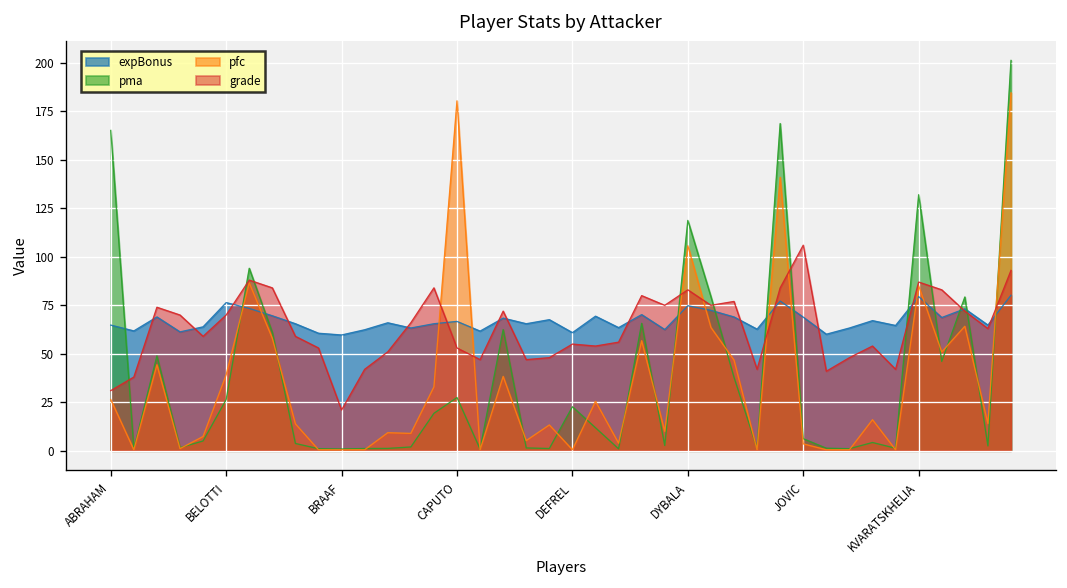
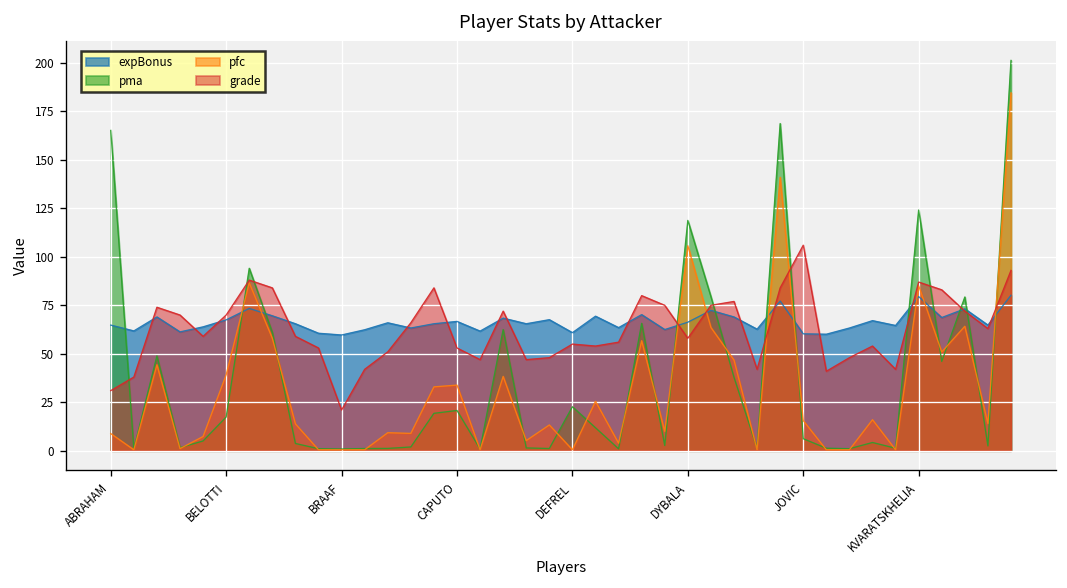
pfc, ABRAHAM: 26 -> 9
expBonus, BELOTTI: 76 -> 68
pma, BELOTTI: 26 -> 17
pma, CAPUTO: 27 -> 21
pfc, CAPUTO: 180 -> 34
expBonus, DYBALA: 75 -> 66
grade, DYBALA: 83 -> 58
expBonus, JOVIC: 69 -> 60
pfc, JOVIC: 4 -> 16
pma, KVARATSKHELIA: 132 -> 124
